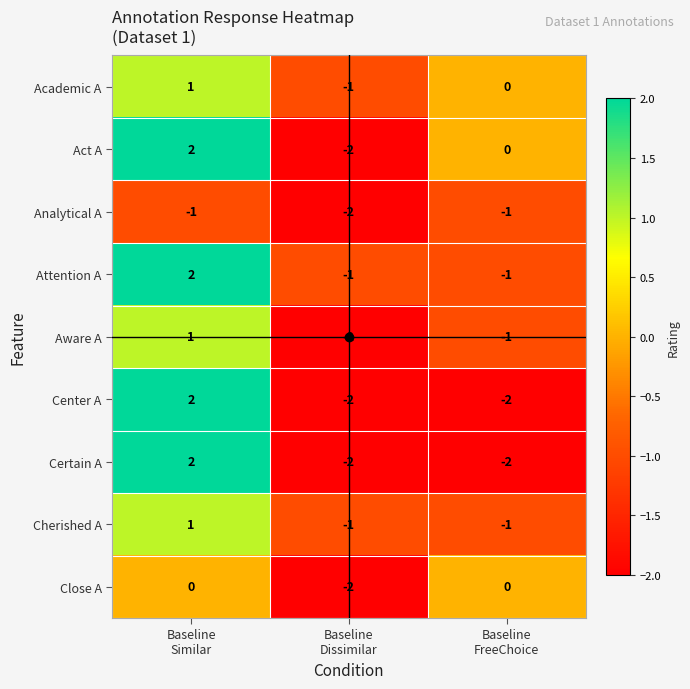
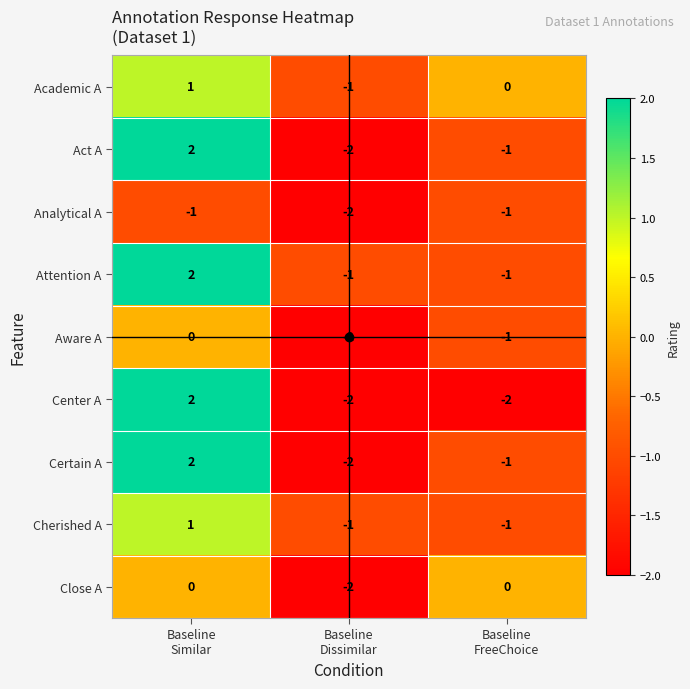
Act A, Baseline FreeChoice: 0 -> -1
Aware A, Baseline Similar: 1 -> 0
Certain A, Baseline FreeChoice: -2 -> -1
